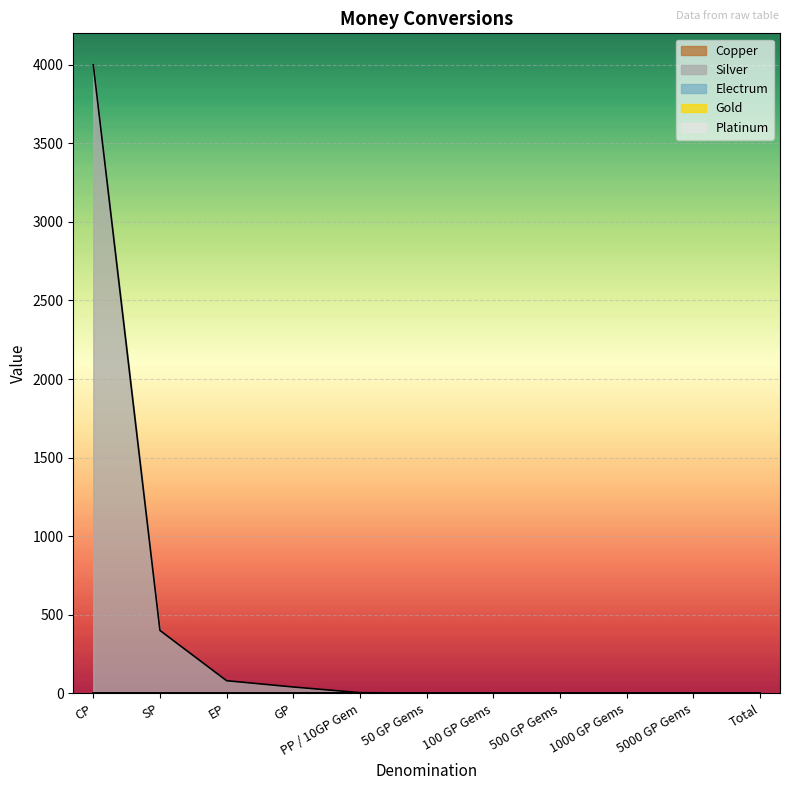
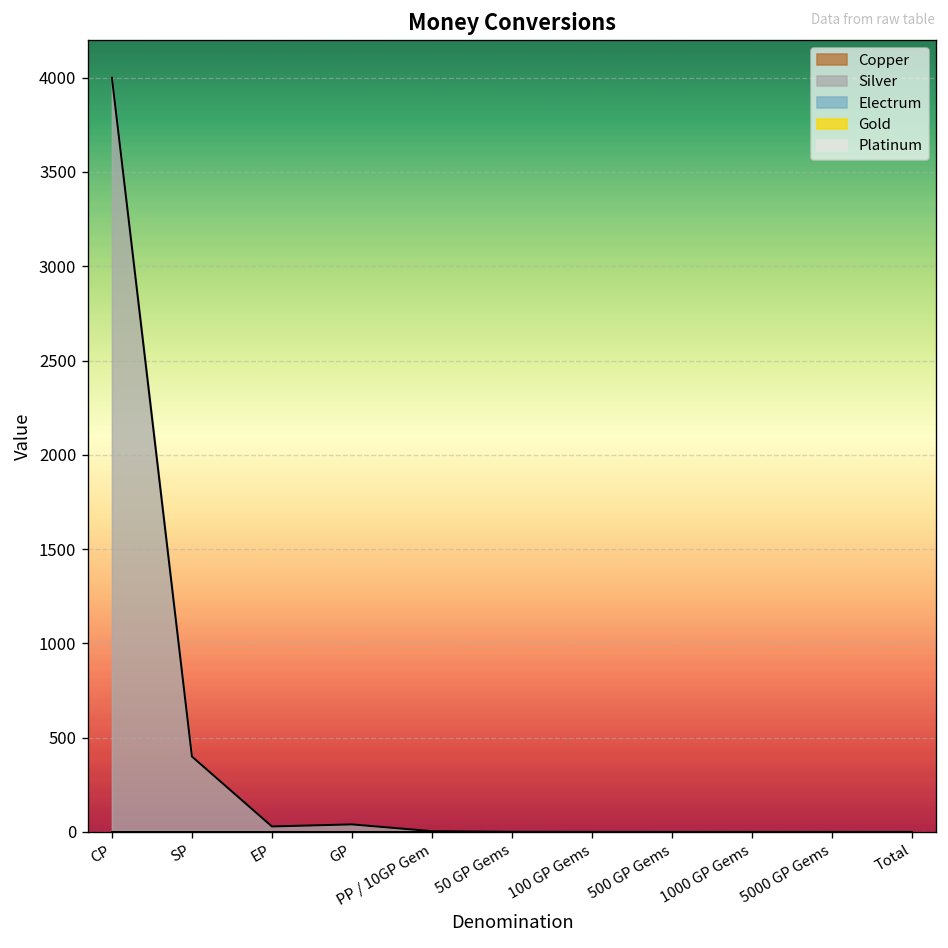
Silver, EP: 80 -> 30
